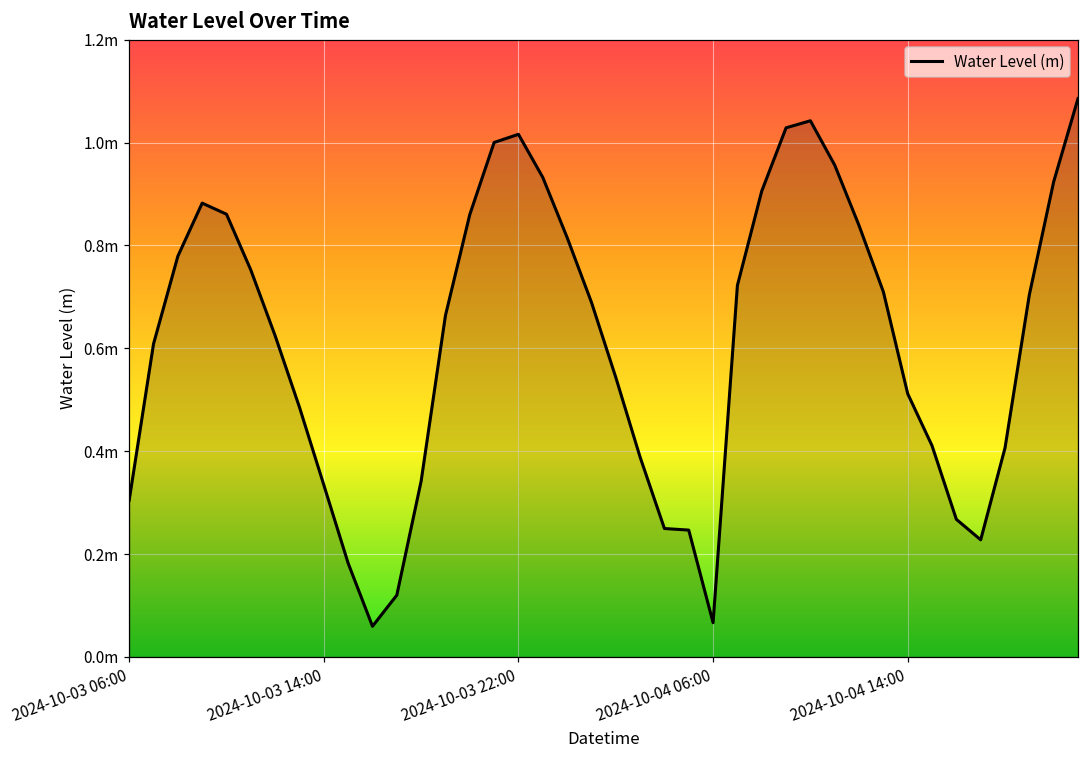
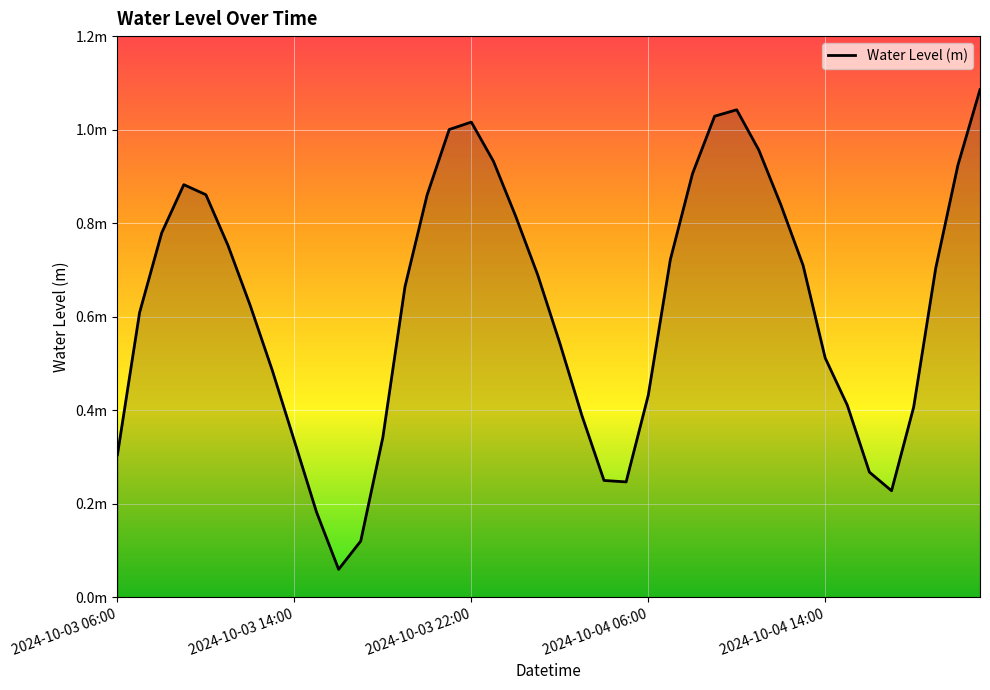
2024-10-04 06:00: 0.07m -> 0.43m
